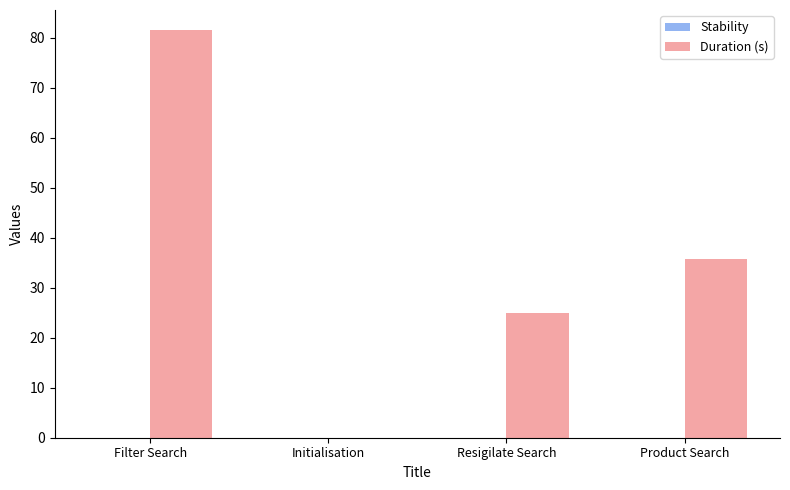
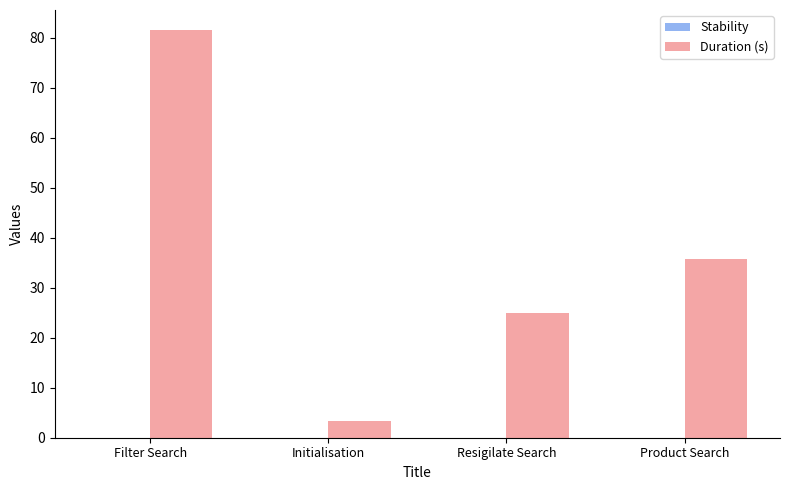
Duration (s), Initialisation: 0 -> 3
